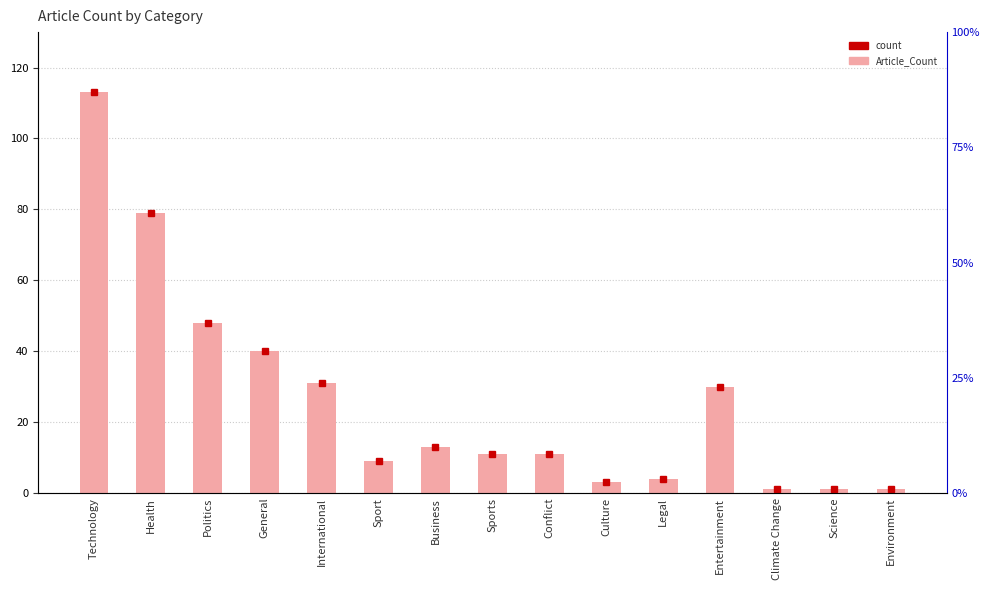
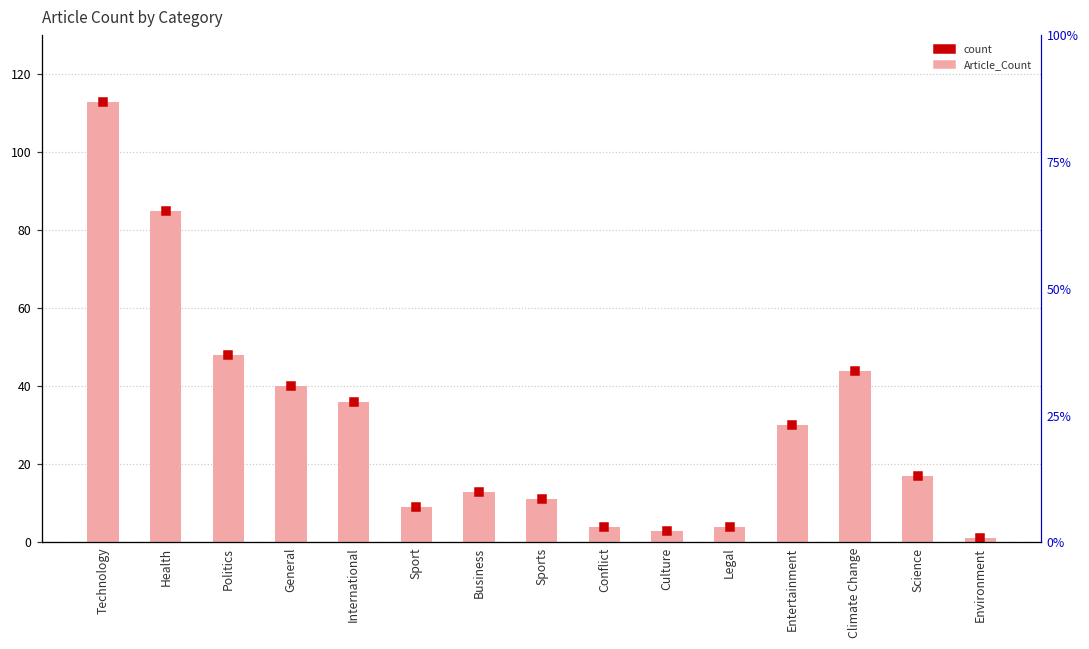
Article_Count, Health: 79 -> 85
Article_Count, International: 31 -> 36
Article_Count, Conflict: 11 -> 4
Article_Count, Climate Change: 1 -> 44
Article_Count, Science: 1 -> 17
